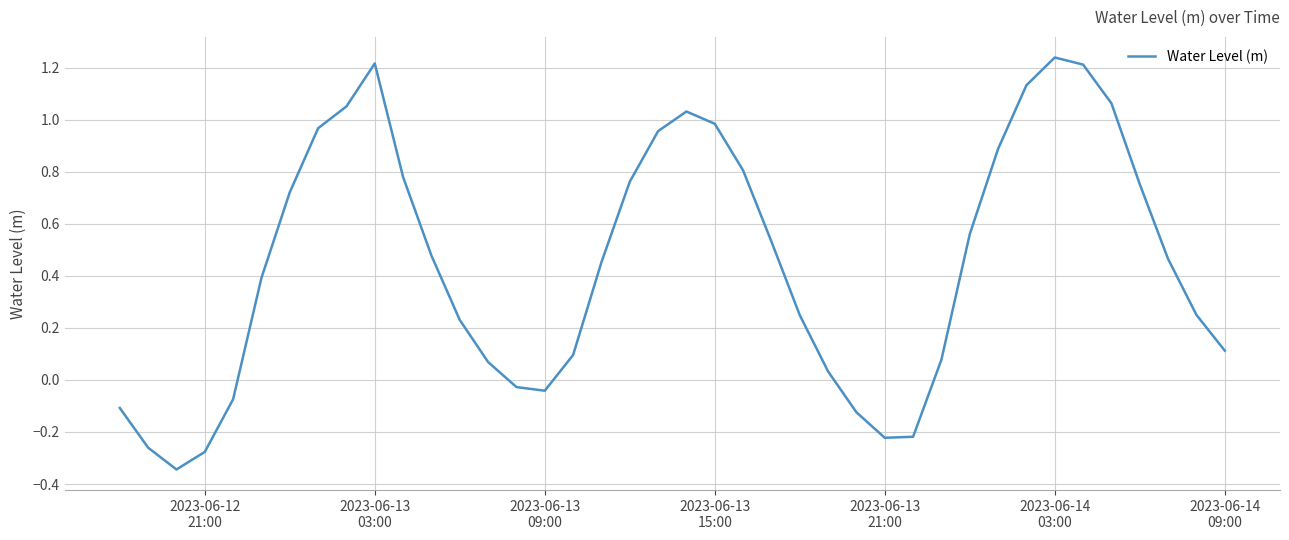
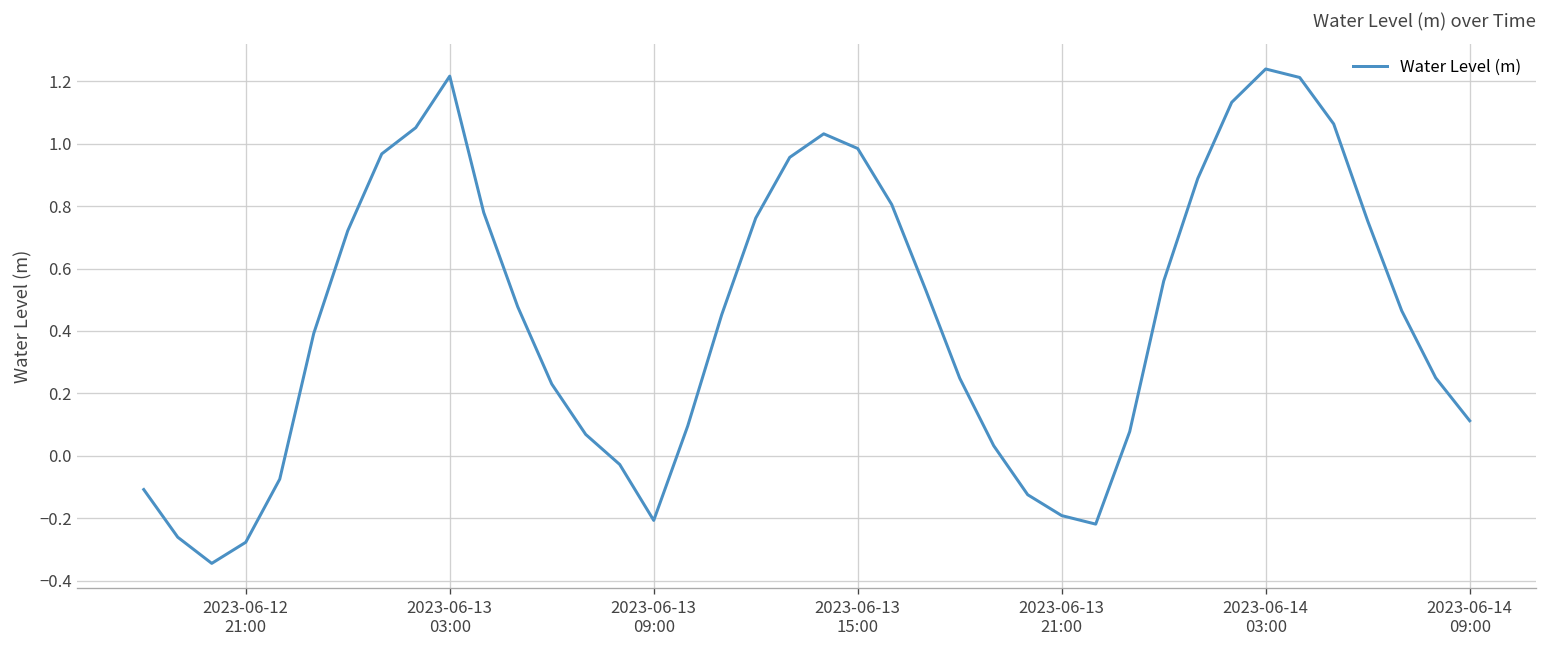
2023-06-13 09:00: -0.04 -> -0.21
2023-06-13 21:00: -0.22 -> -0.19
